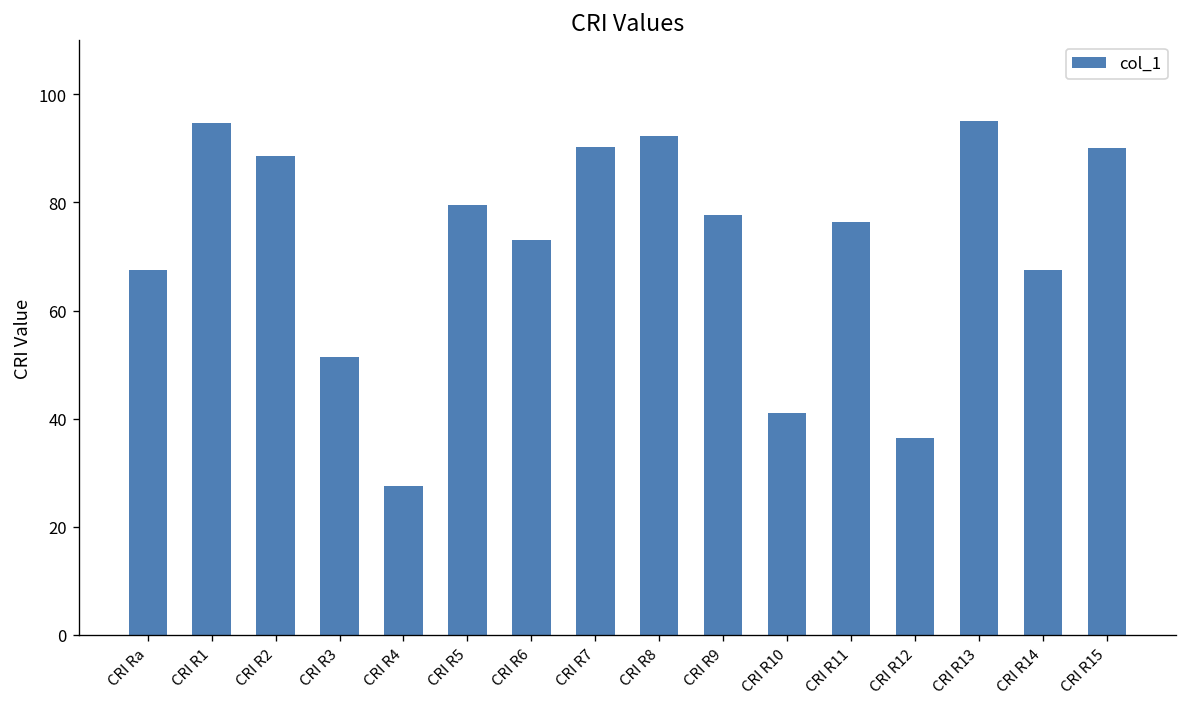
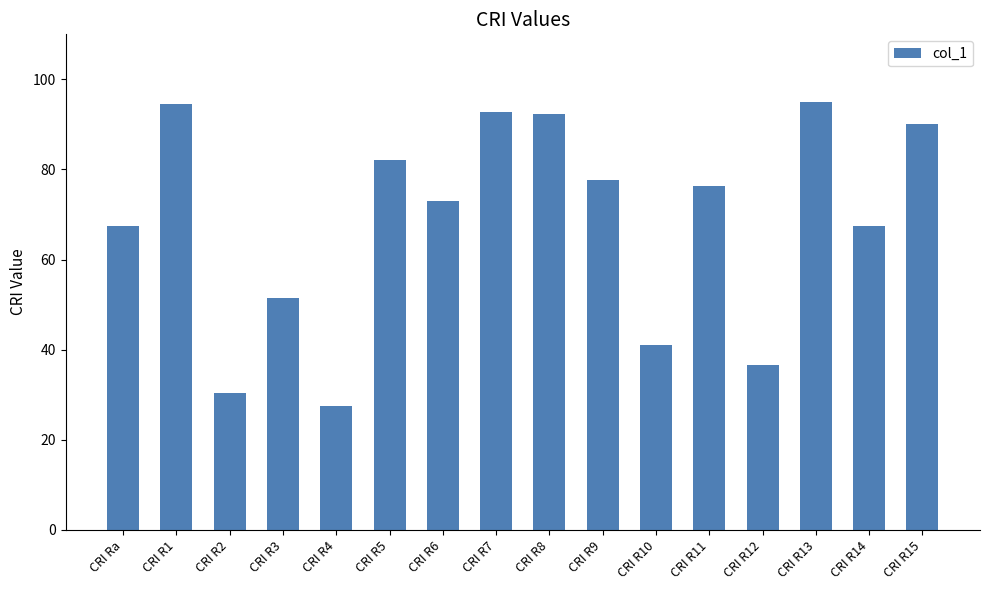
CRI R2: 89 -> 30
CRI R5: 80 -> 82
CRI R7: 90 -> 93
